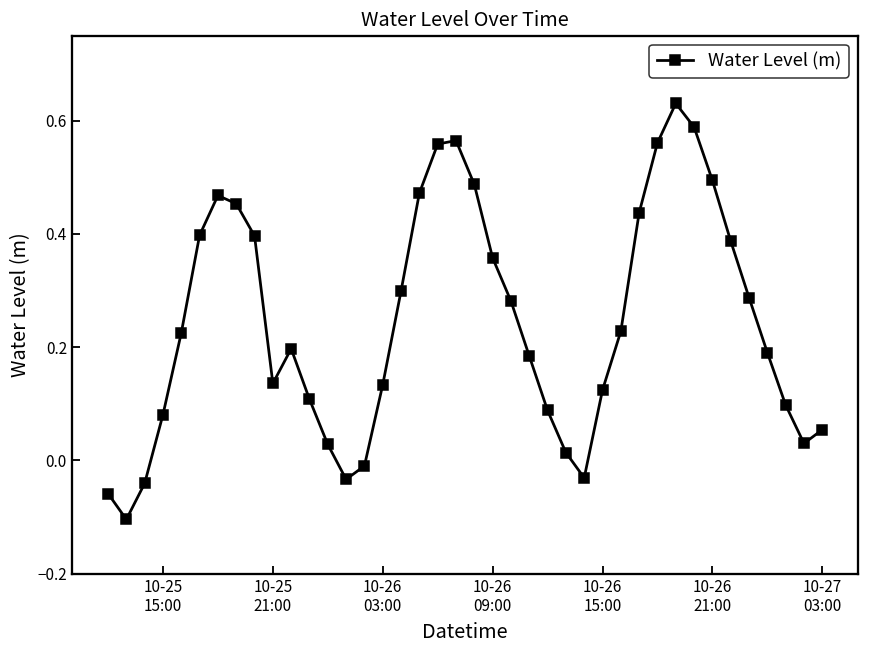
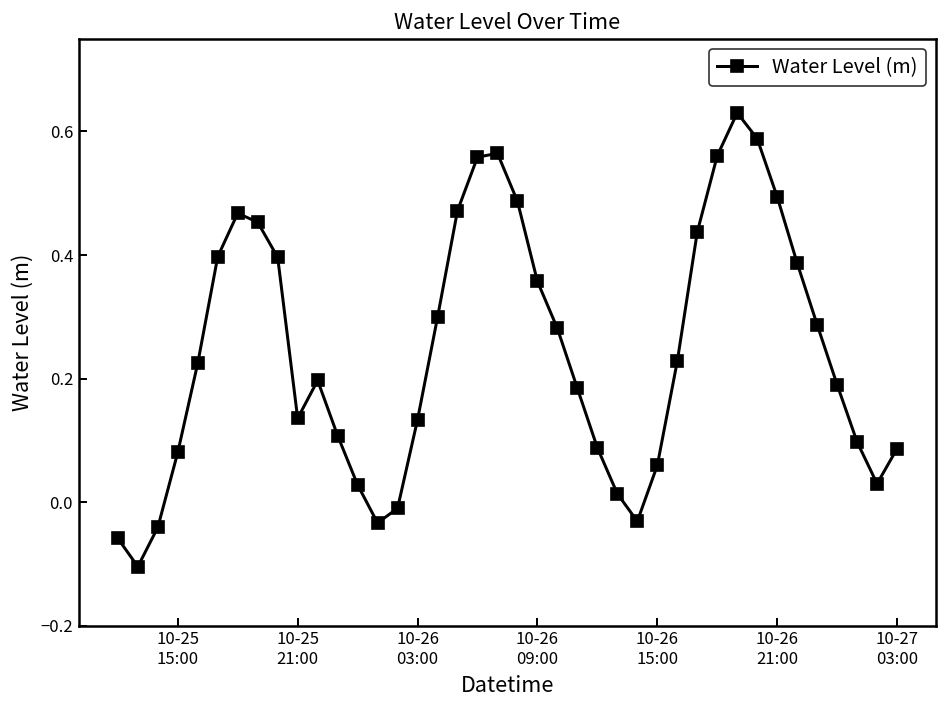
10-26 15:00: 0.12 -> 0.06
10-27 03:00: 0.05 -> 0.09
